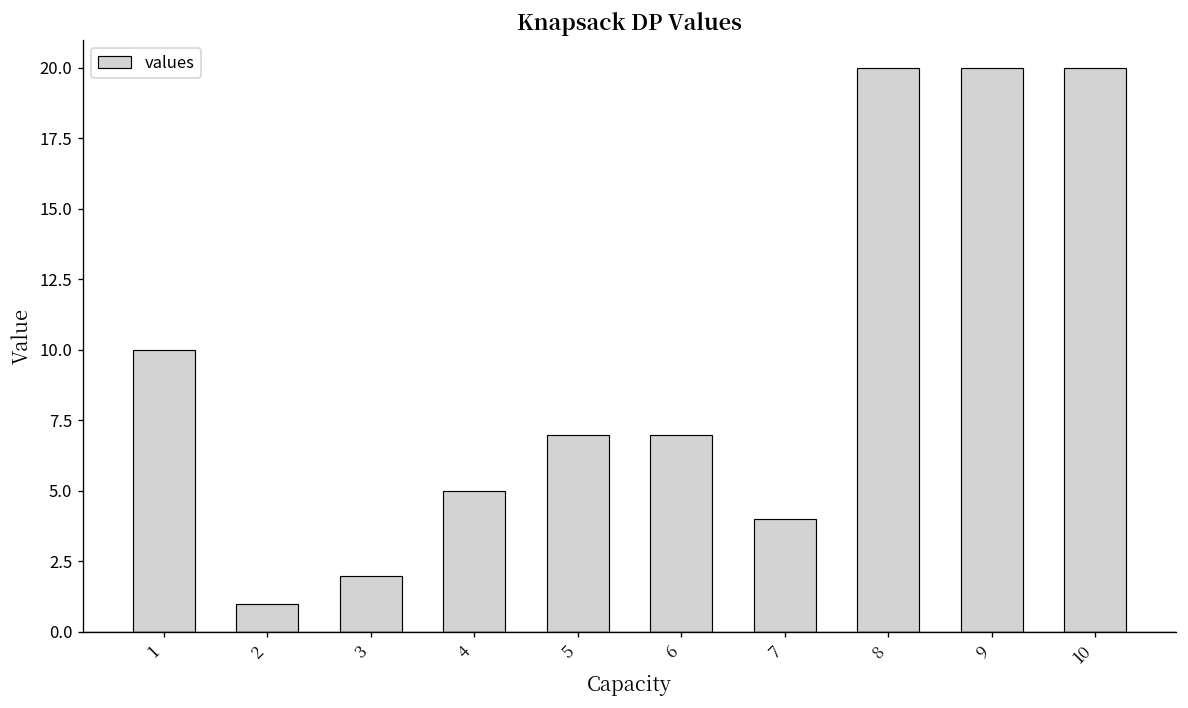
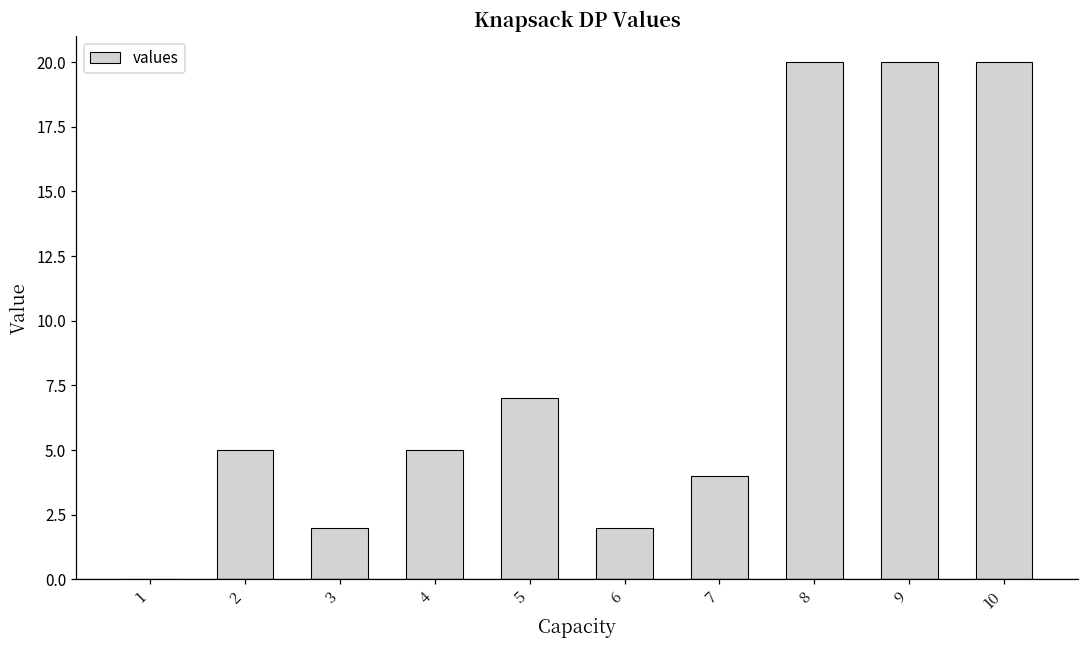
1: 10 -> 0
2: 1 -> 5
6: 7 -> 2
